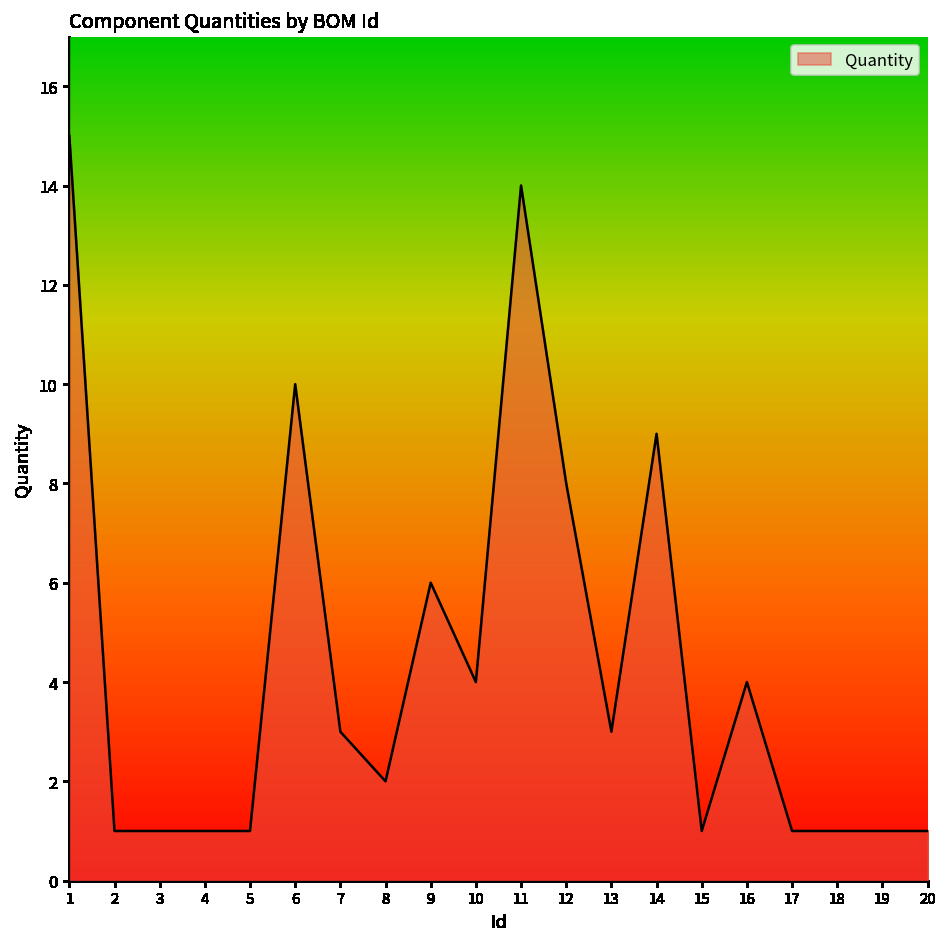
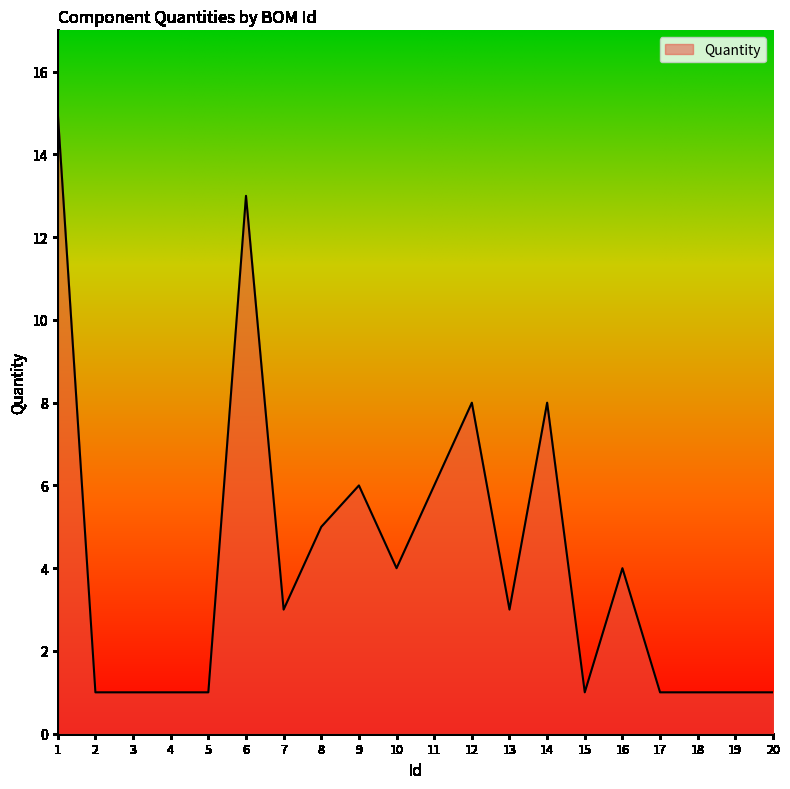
6: 10 -> 13
8: 2 -> 5
11: 14 -> 6
14: 9 -> 8
